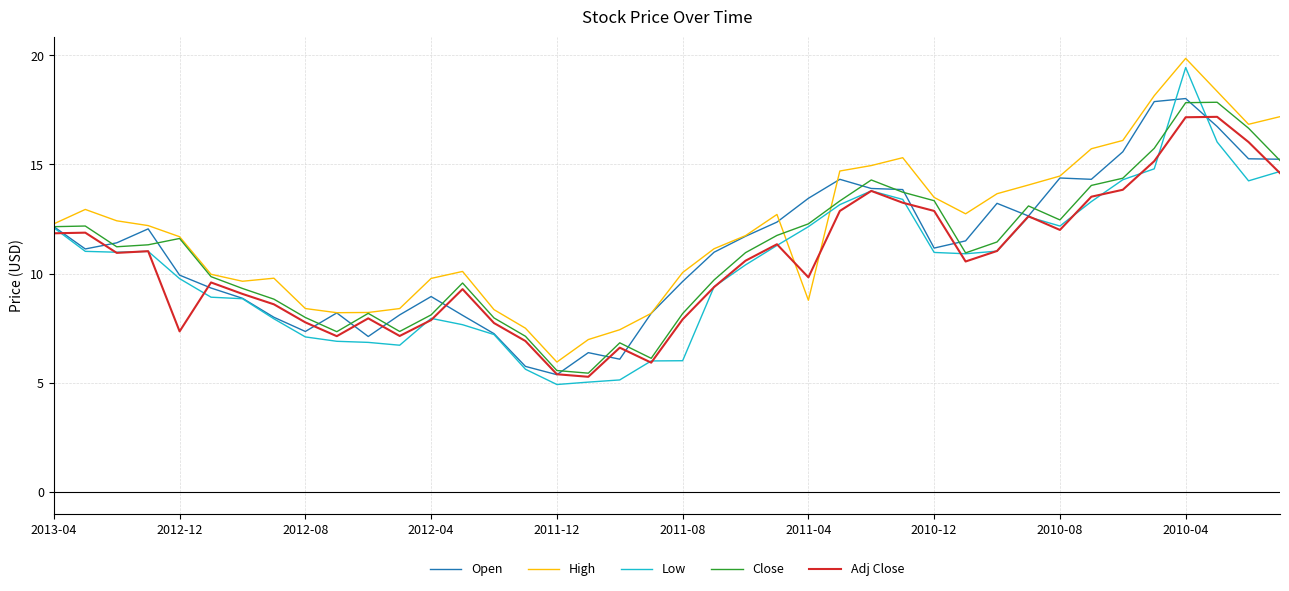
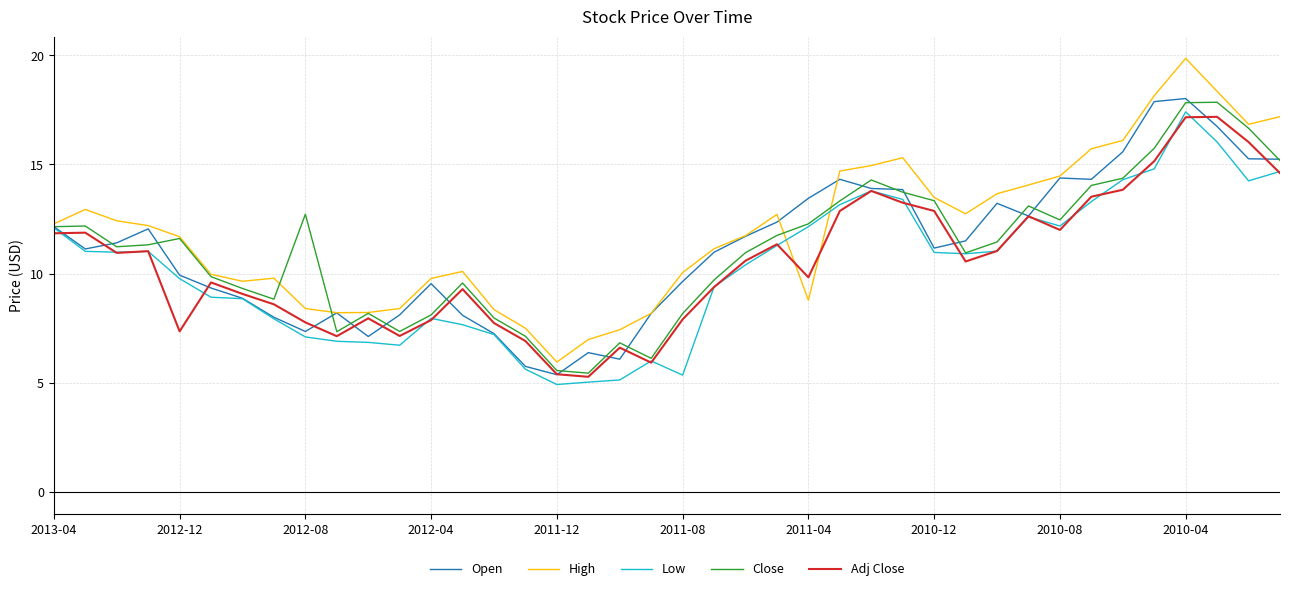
Close, 2012-08: 8.0 -> 12.7
Open, 2012-04: 9.0 -> 9.5
Low, 2011-08: 6.0 -> 5.4
Low, 2010-04: 19.4 -> 17.4
